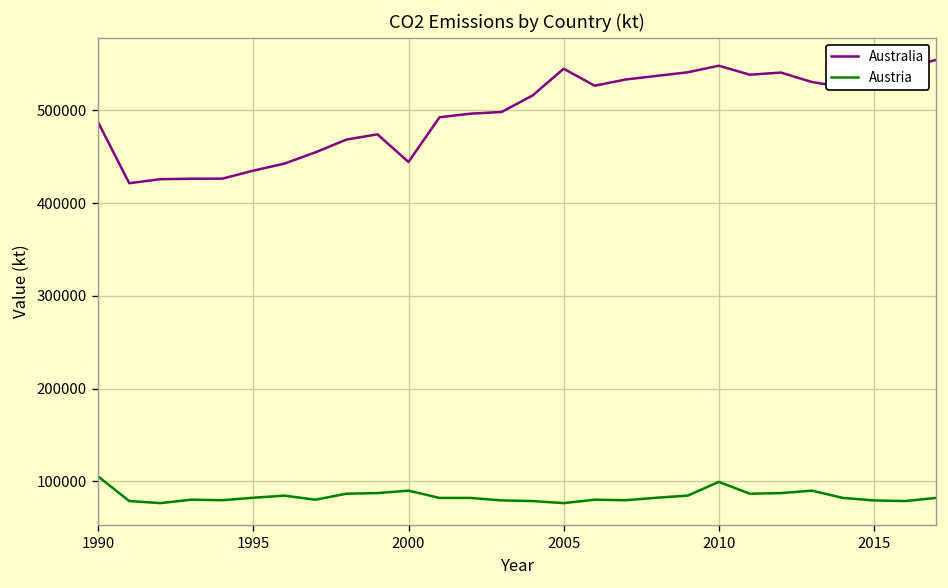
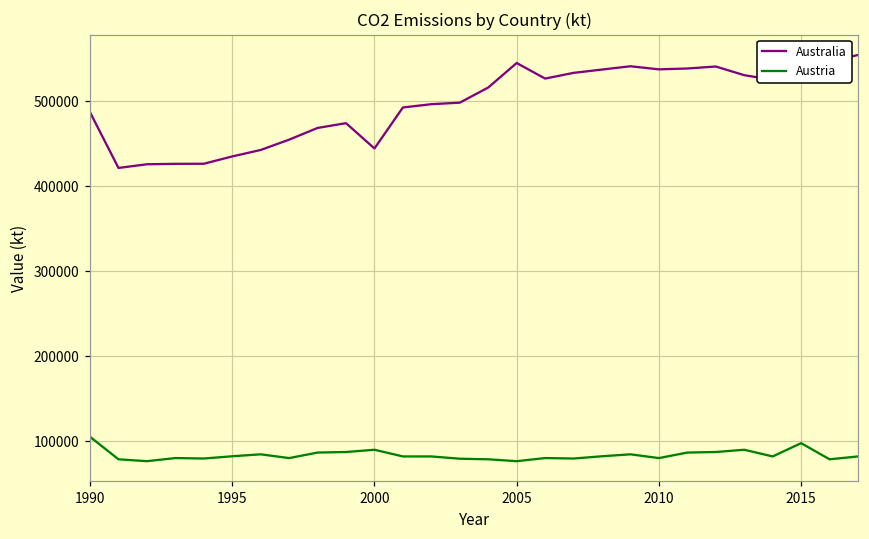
Australia, 2010: 550000 -> 540000
Austria, 2010: 100000 -> 80000
Austria, 2015: 80000 -> 100000
